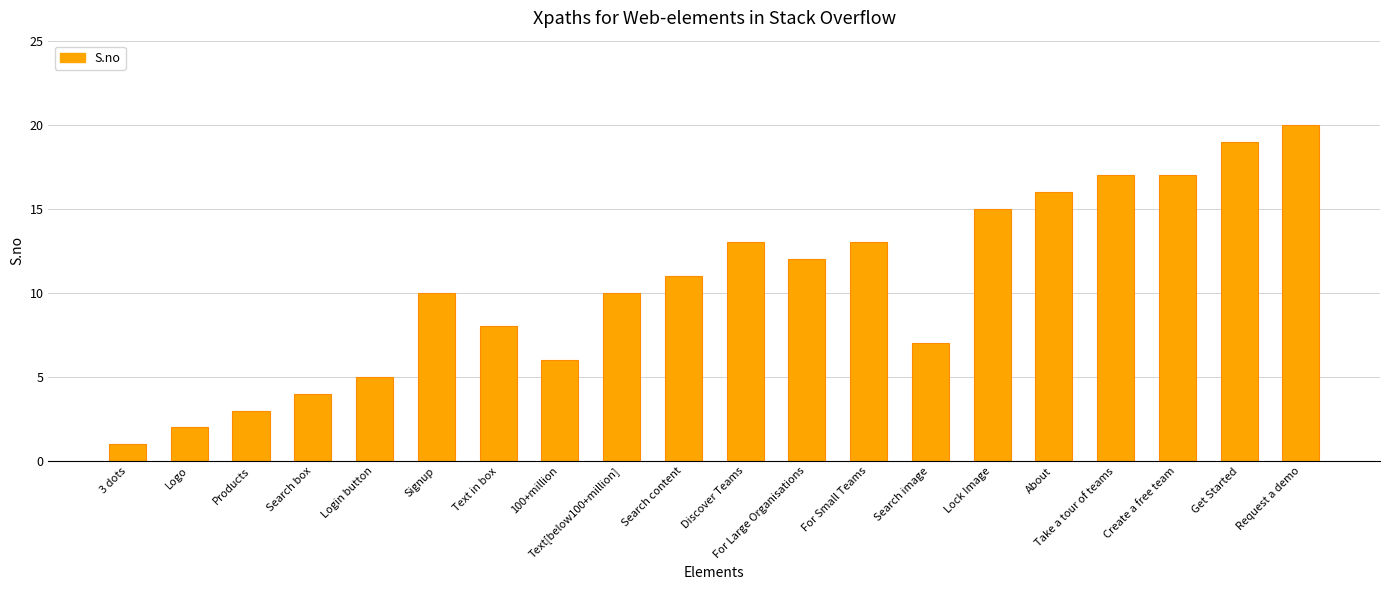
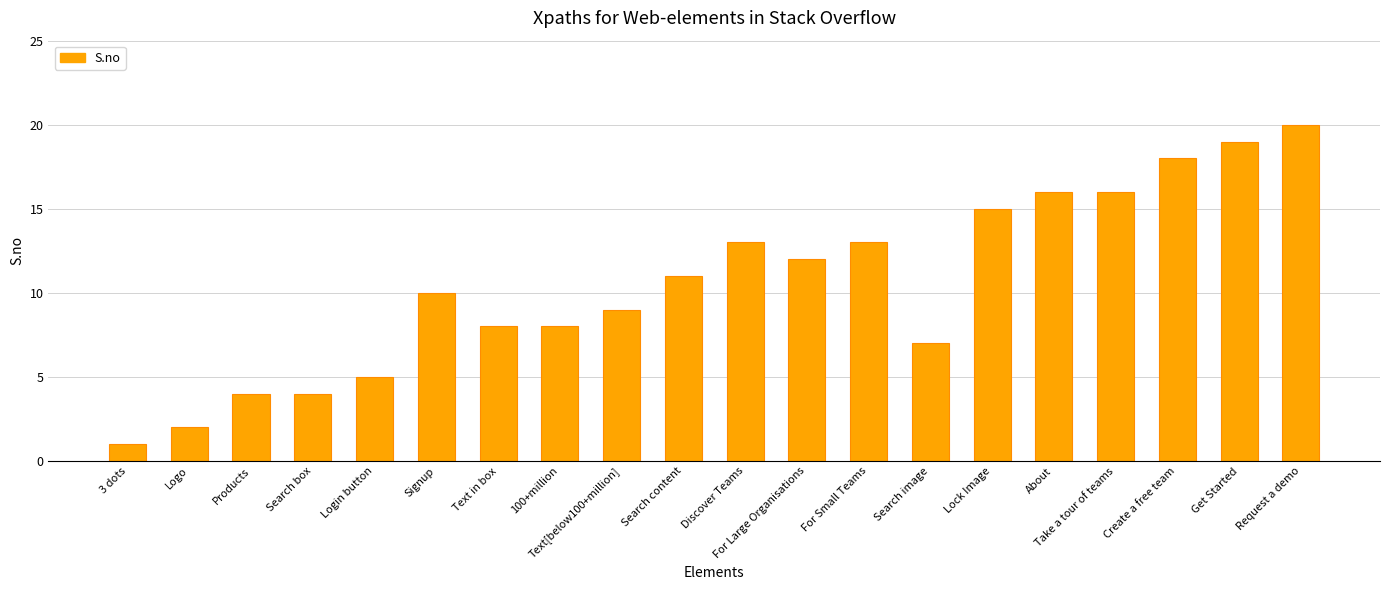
Products: 3 -> 4
100+million: 6 -> 8
Text[below100+million]: 10 -> 9
Take a tour of teams: 17 -> 16
Create a free team: 17 -> 18
